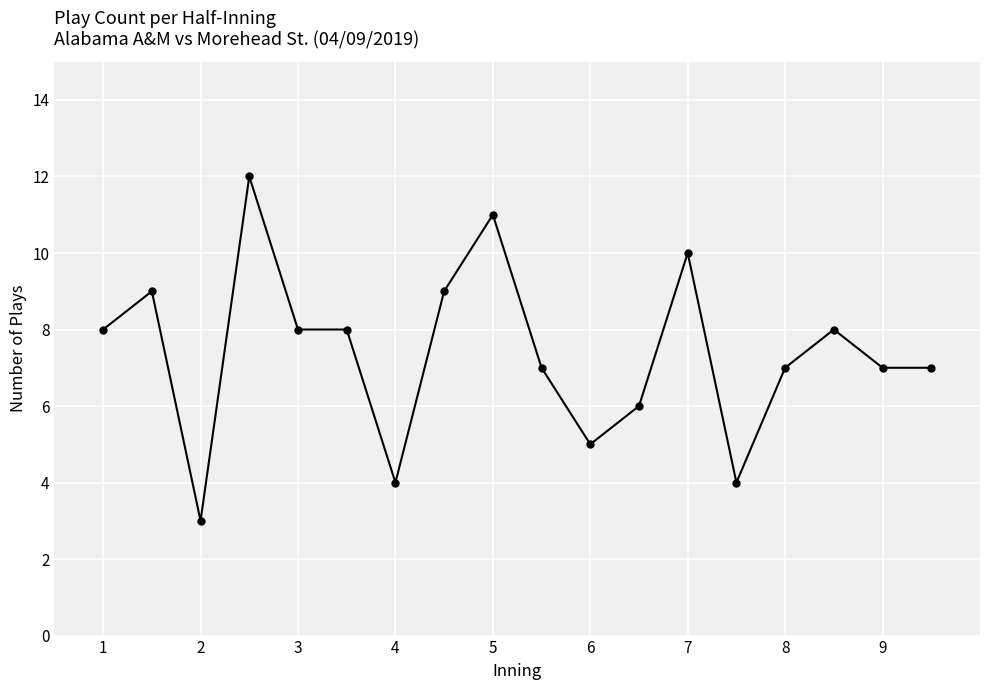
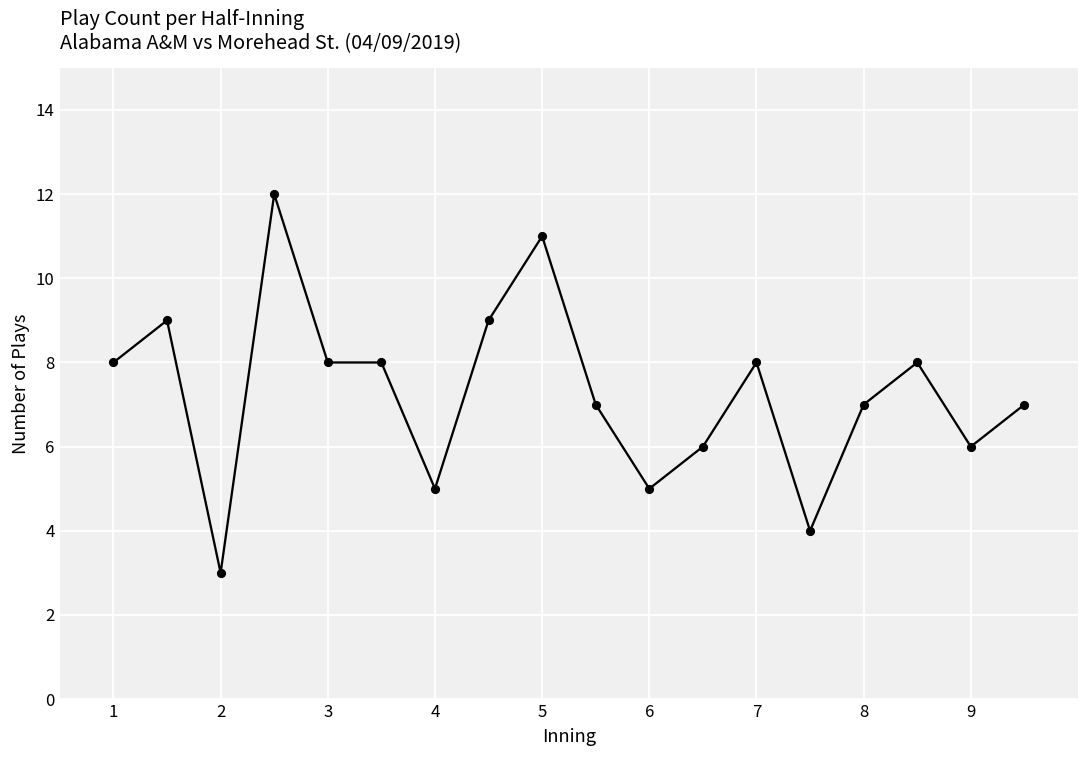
4: 4 -> 5
7: 10 -> 8
9: 7 -> 6
